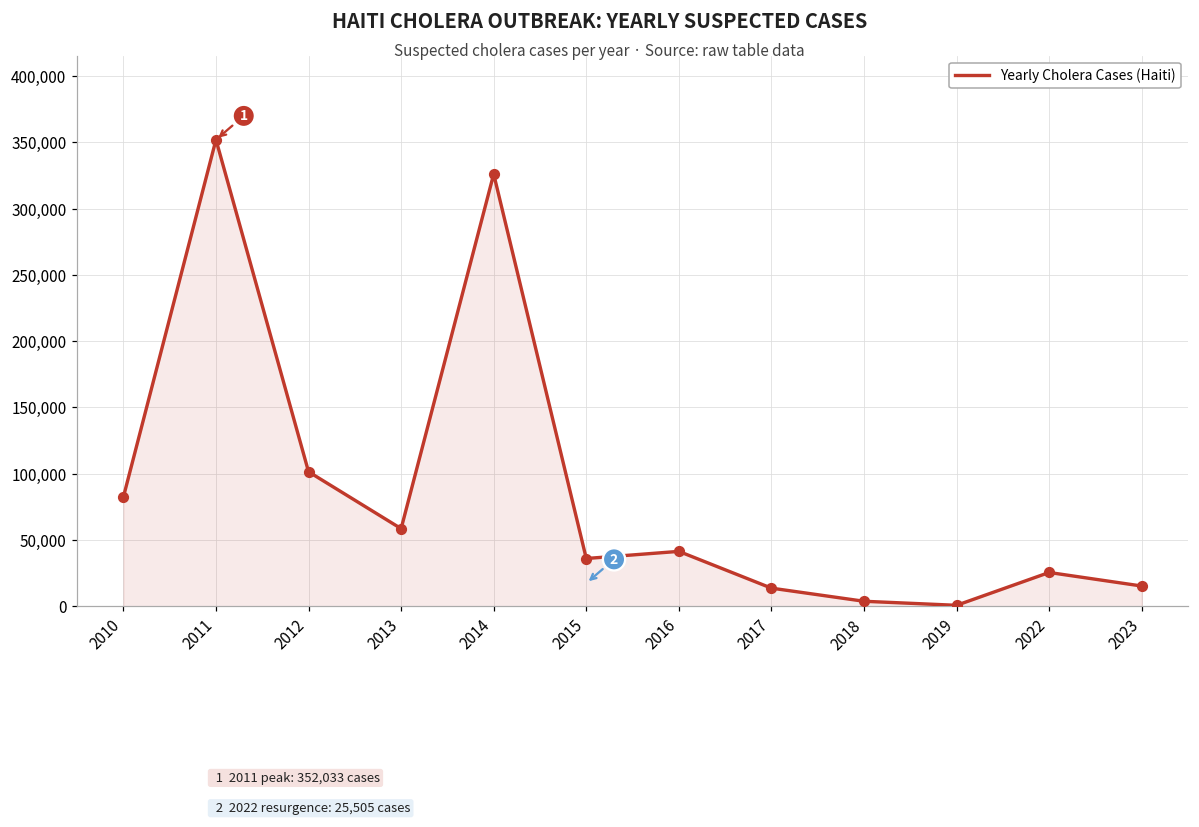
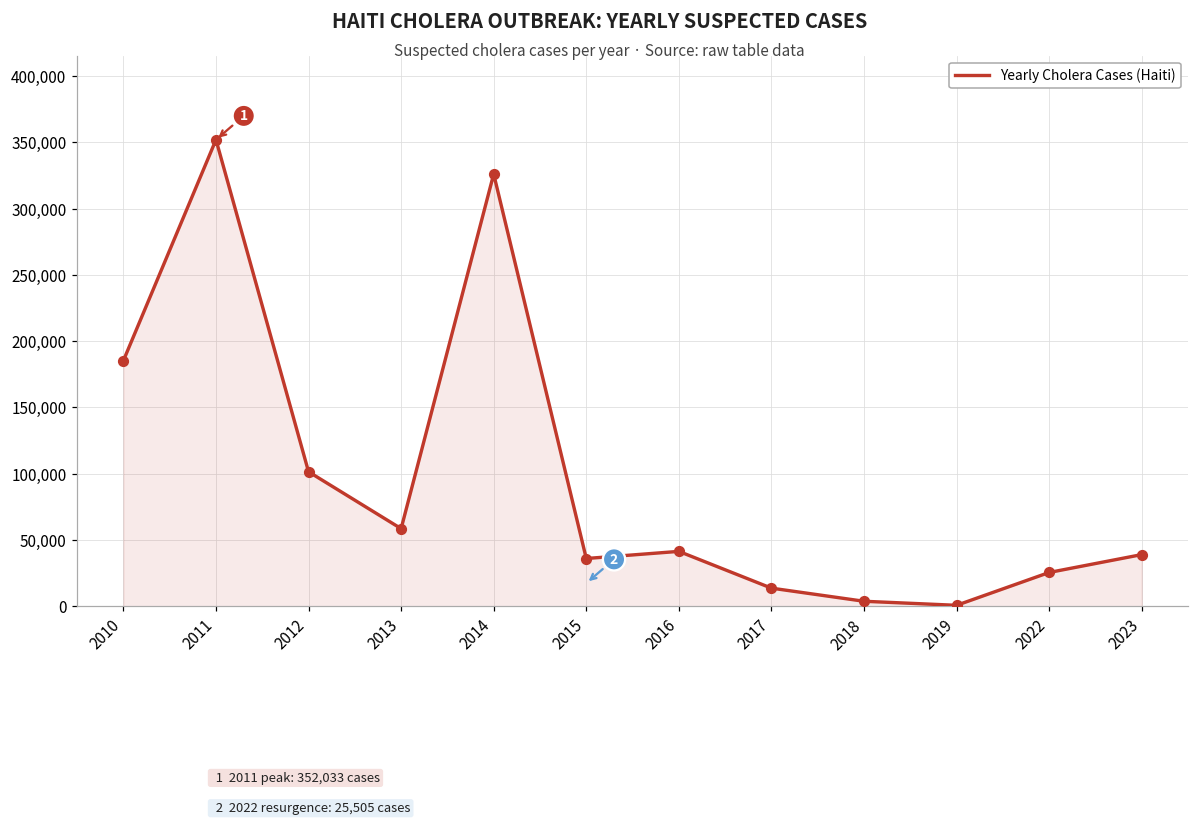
2010: 82,000 -> 185,000
2023: 15,000 -> 39,000
